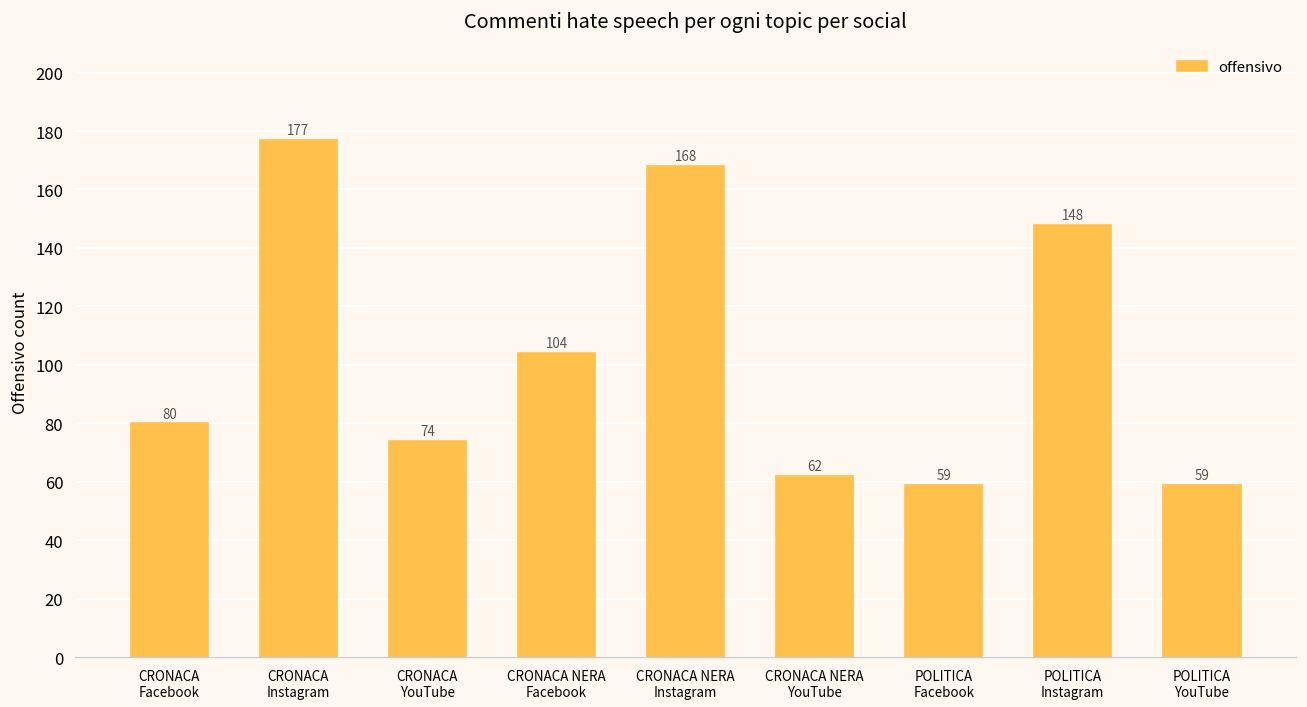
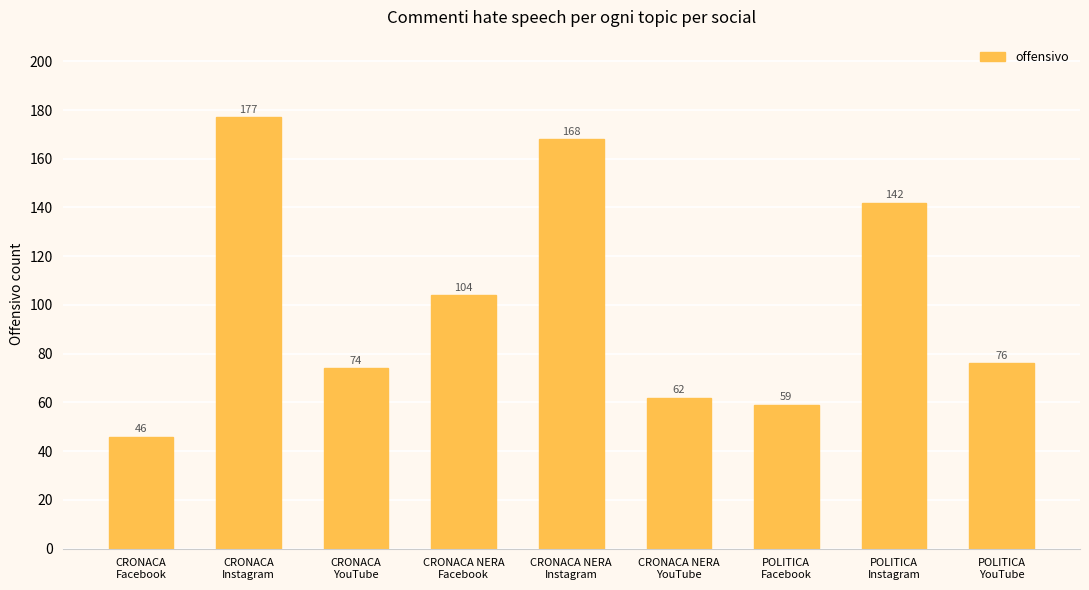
CRONACA Facebook: 80 -> 46
POLITICA Instagram: 148 -> 142
POLITICA YouTube: 59 -> 76
